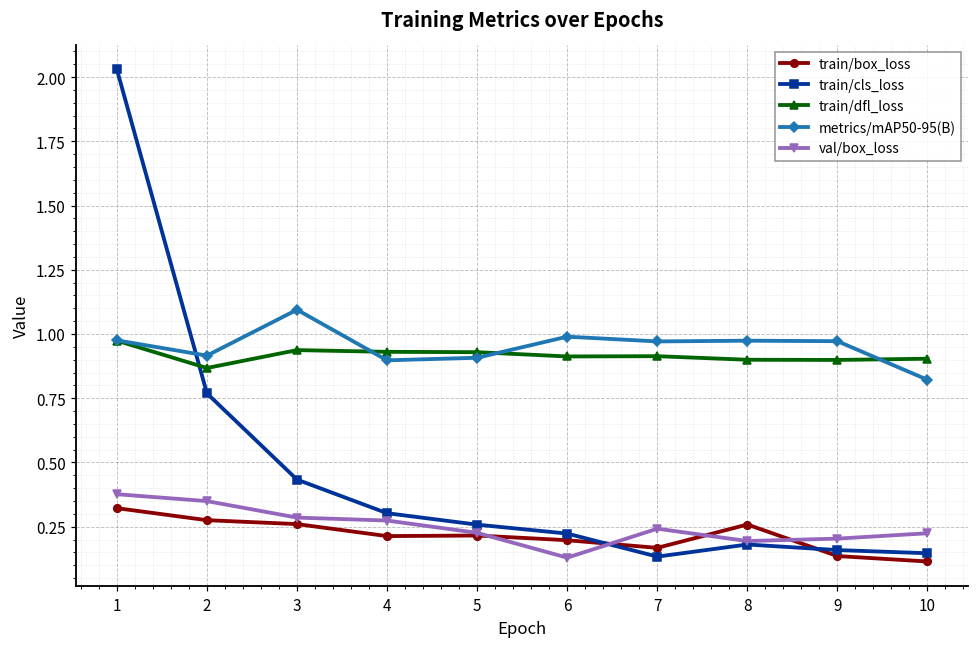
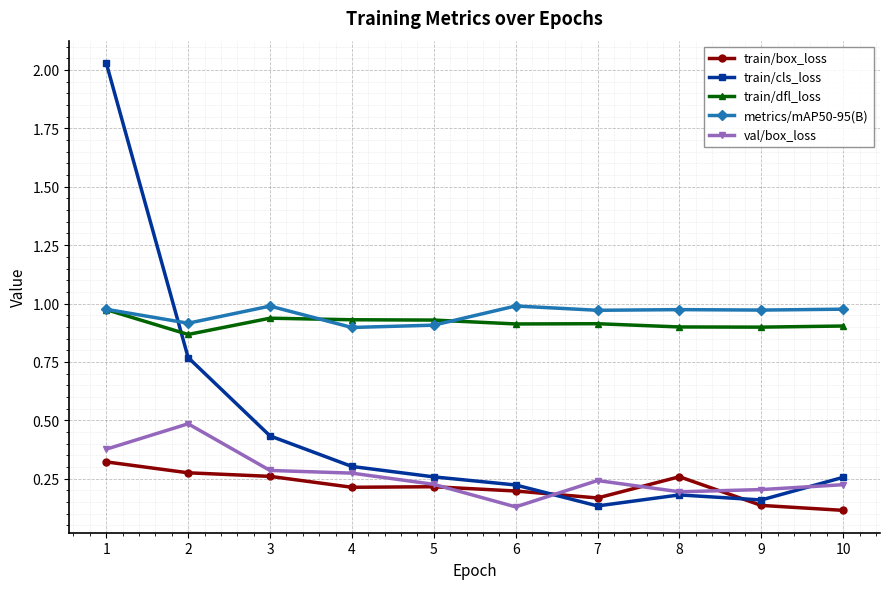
val/box_loss, 2: 0.35 -> 0.49
metrics/mAP50-95(B), 3: 1.09 -> 0.99
train/cls_loss, 10: 0.15 -> 0.26
metrics/mAP50-95(B), 10: 0.82 -> 0.98
